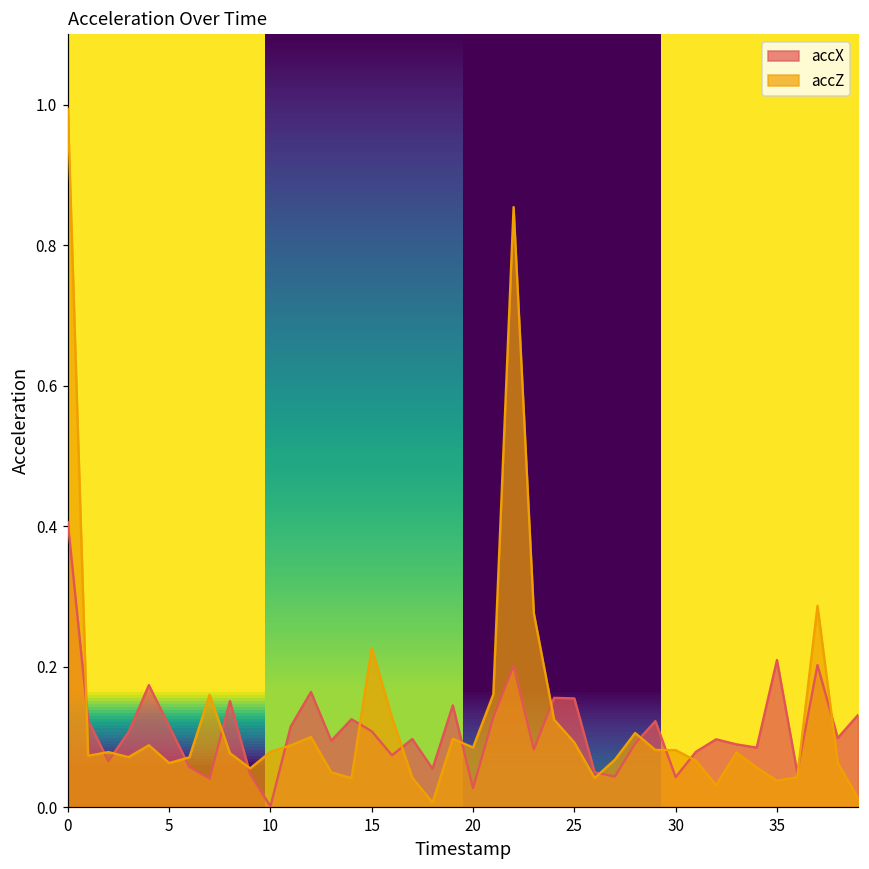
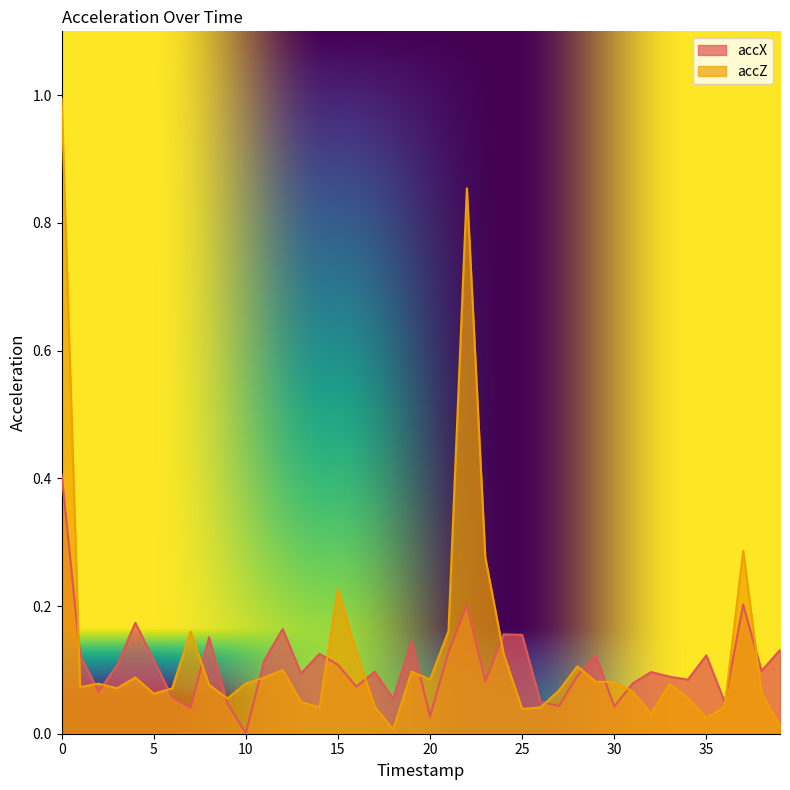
accZ, 25: 0.09 -> 0.04
accX, 35: 0.21 -> 0.12
accZ, 35: 0.04 -> 0.02
